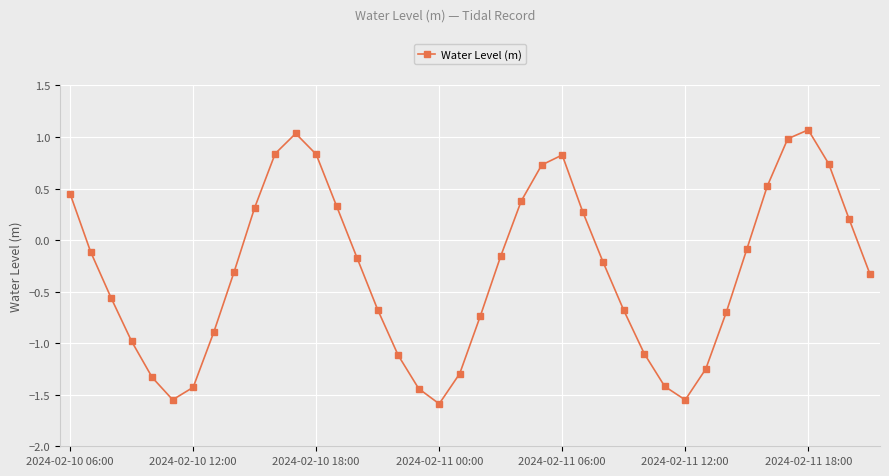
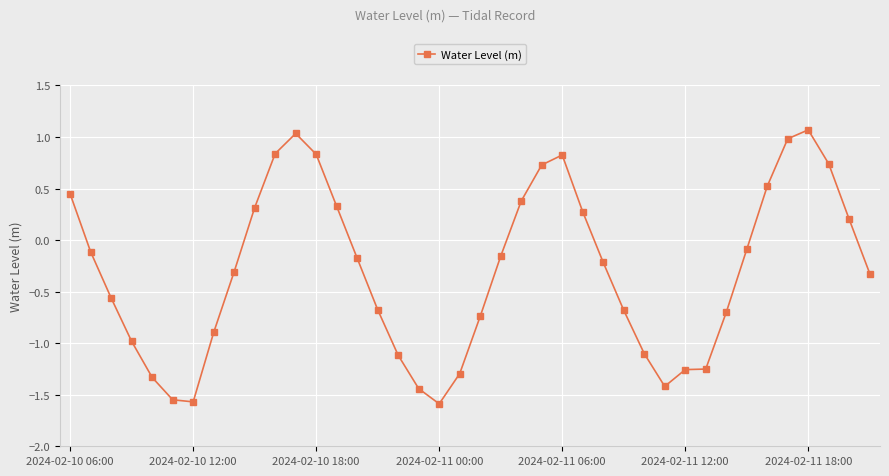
2024-02-10 12:00: -1.43 -> -1.57
2024-02-11 12:00: -1.55 -> -1.26
